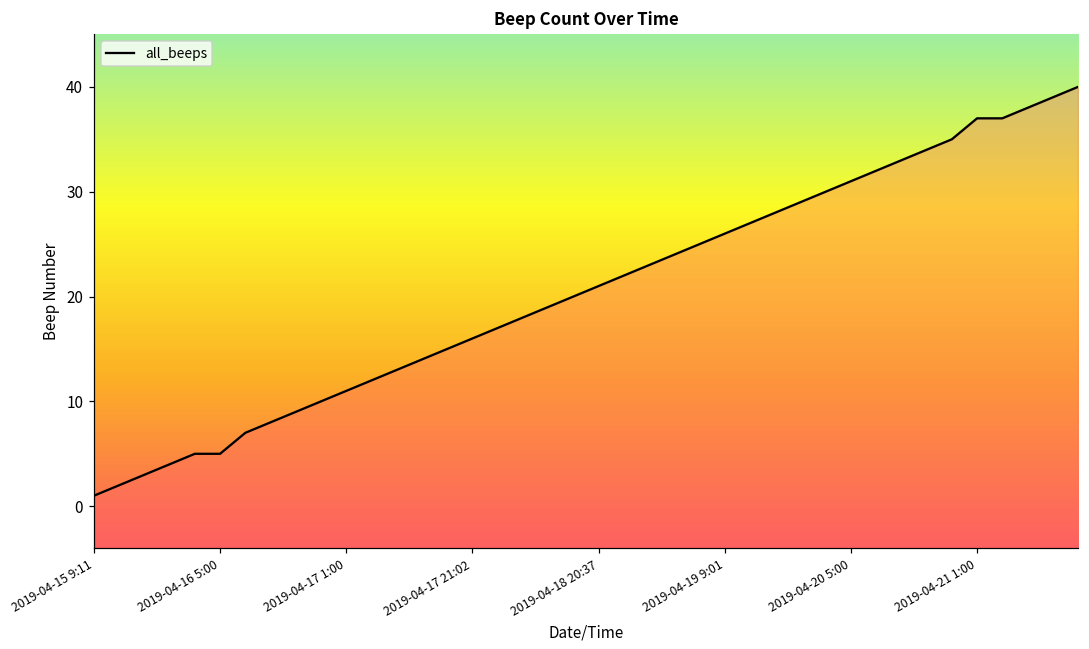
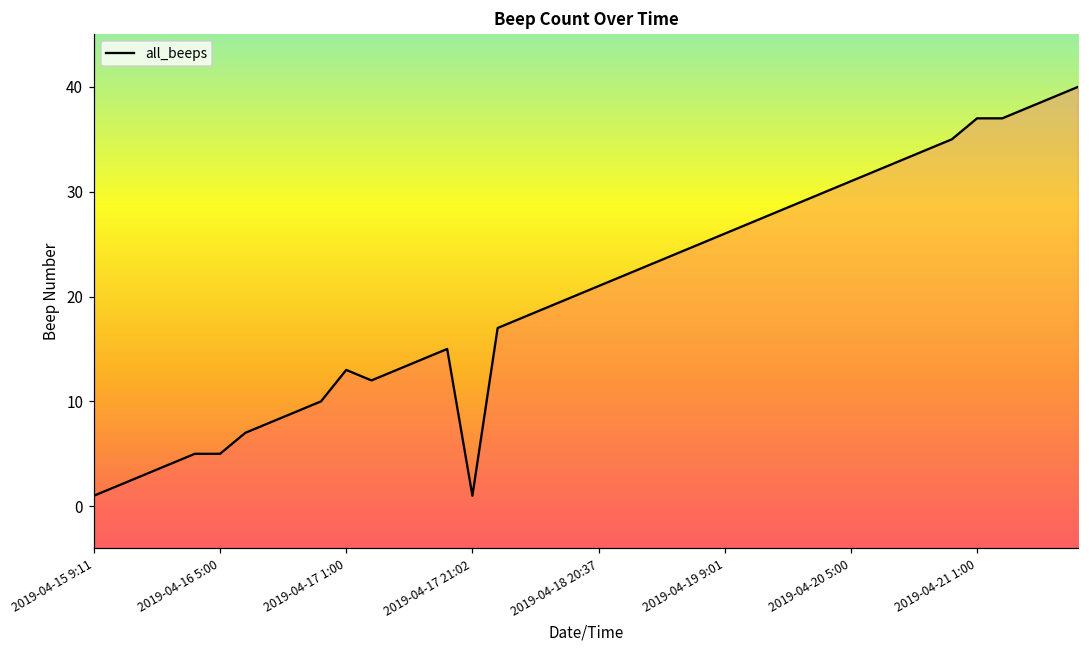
2019-04-17 1:00: 11 -> 13
2019-04-17 21:02: 16 -> 1
